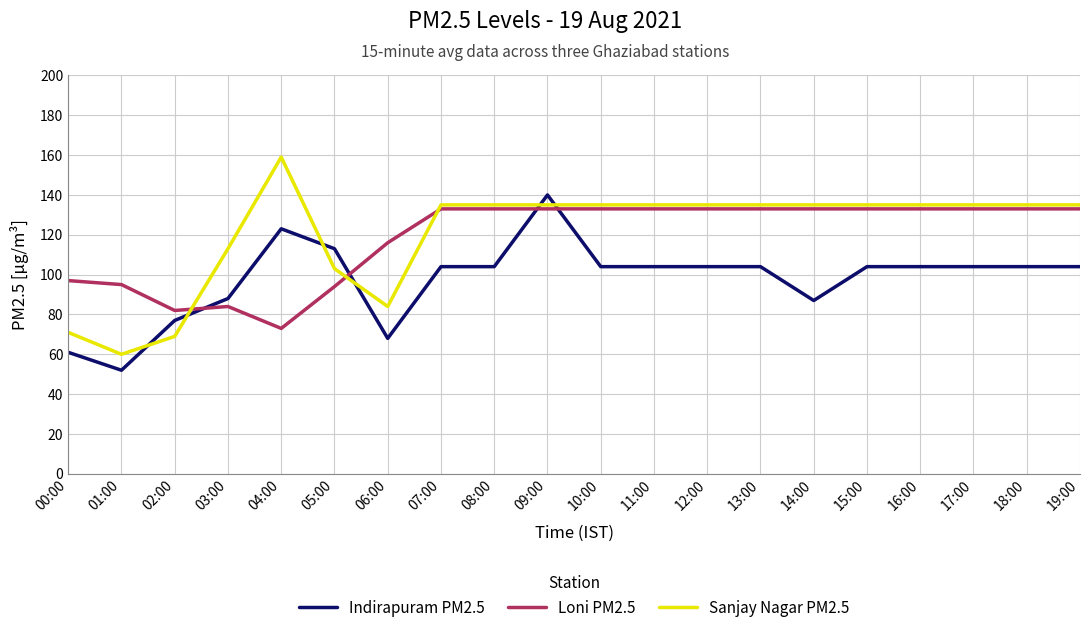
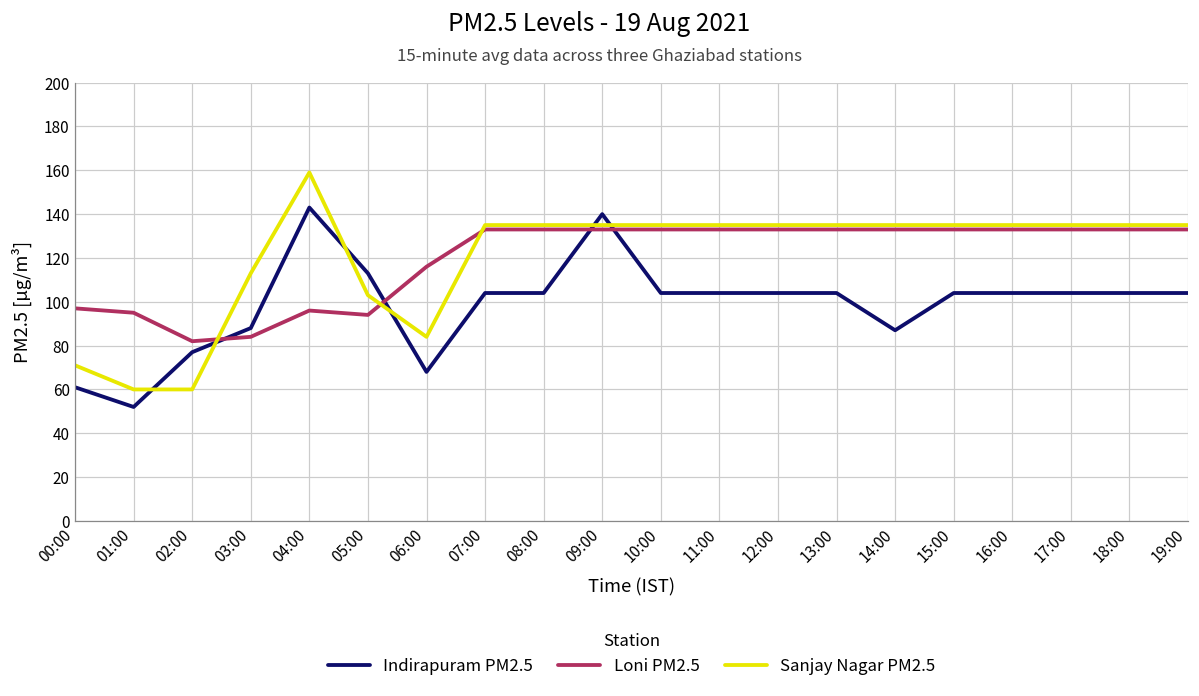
Sanjay Nagar PM2.5, 02:00: 69 -> 60
Indirapuram PM2.5, 04:00: 123 -> 143
Loni PM2.5, 04:00: 73 -> 96
